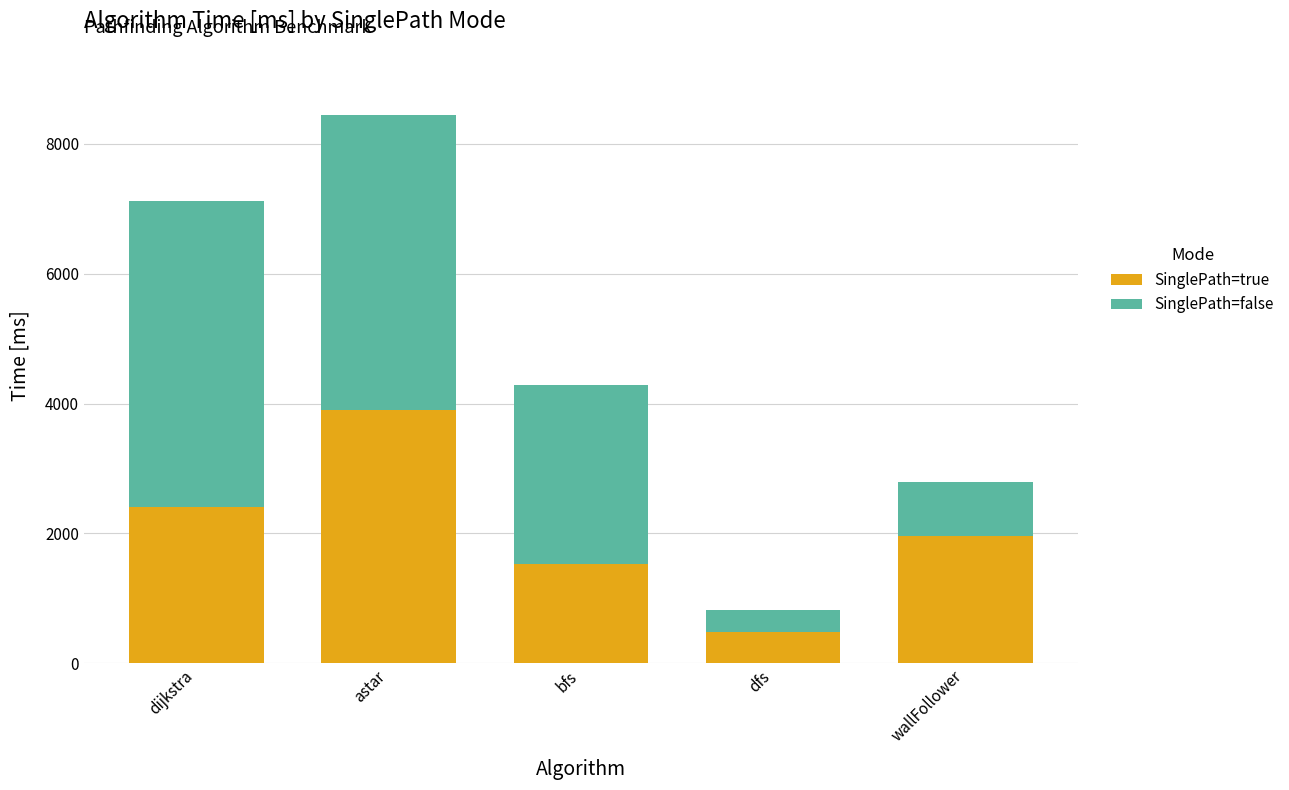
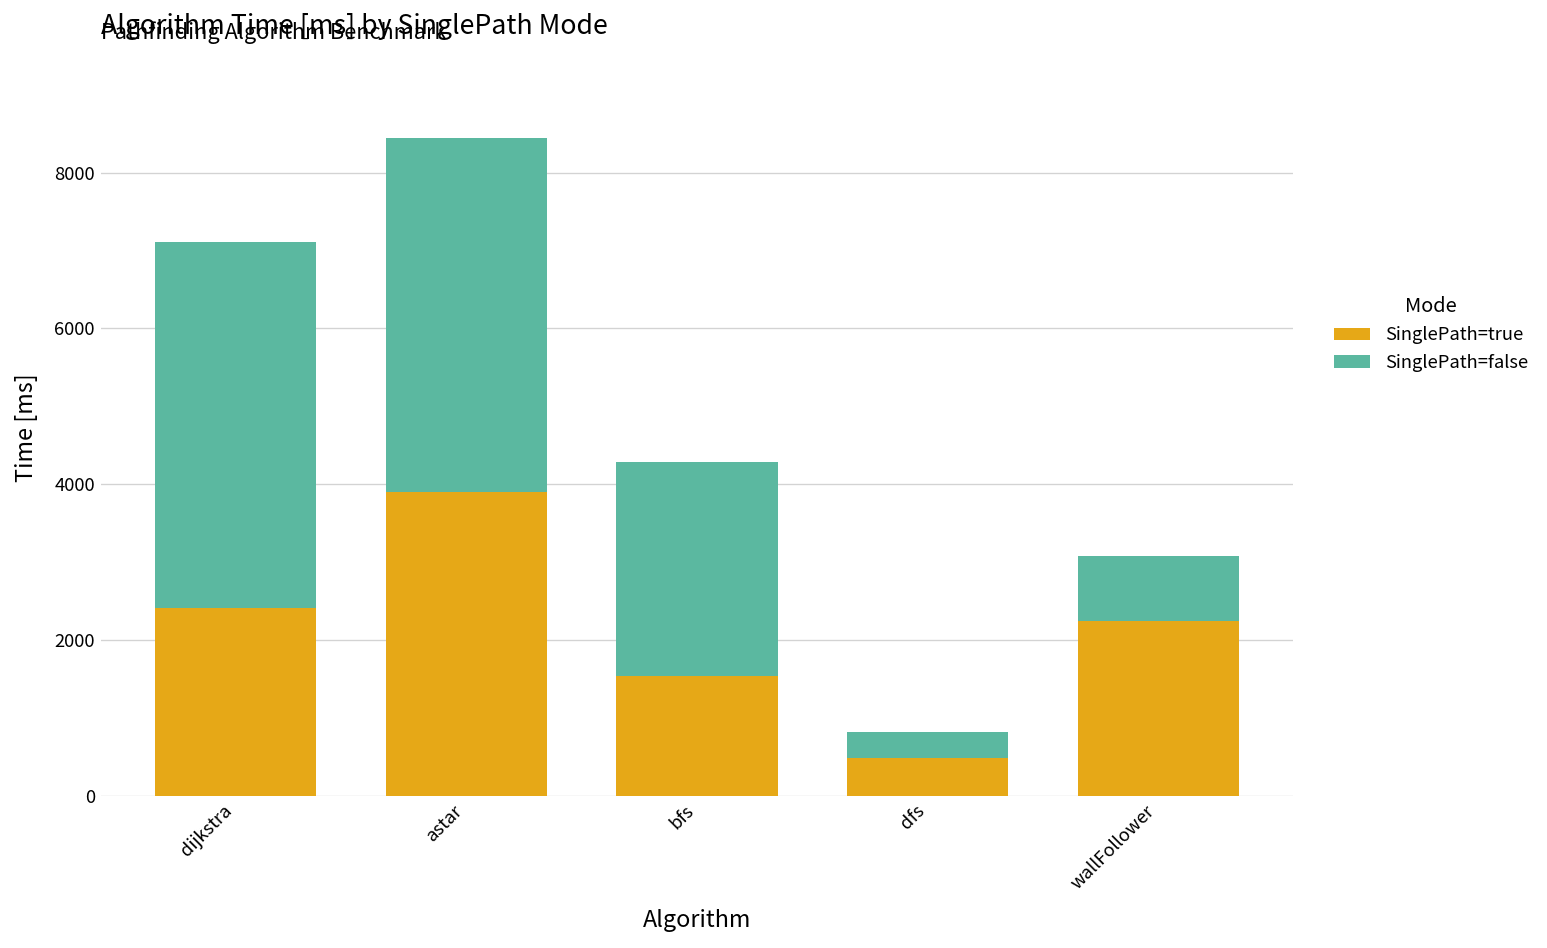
SinglePath=true, wallFollower: 2000 -> 2200
